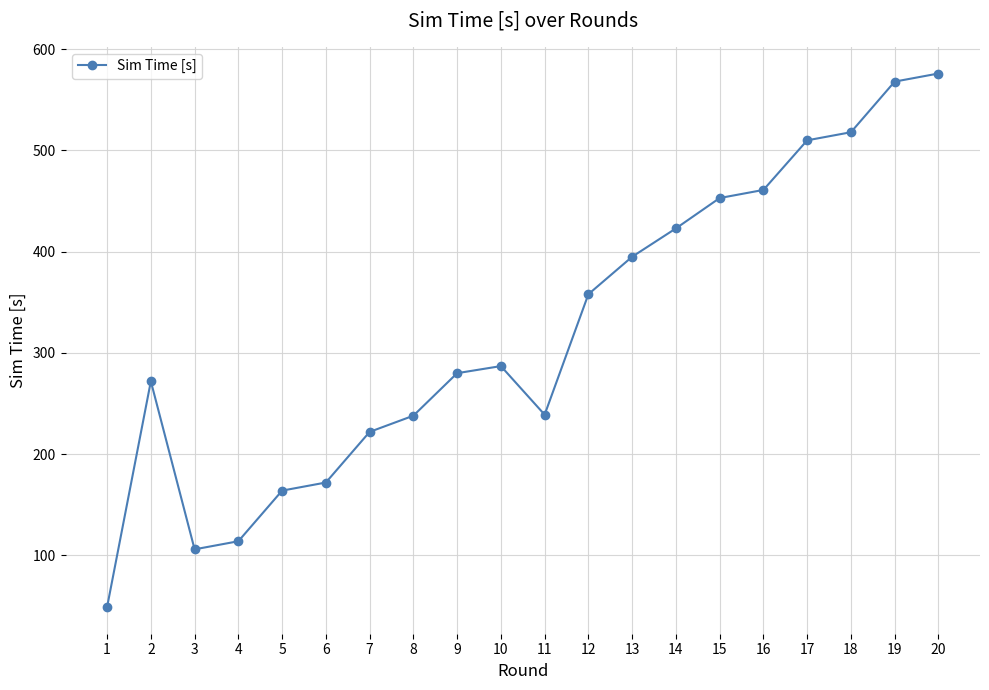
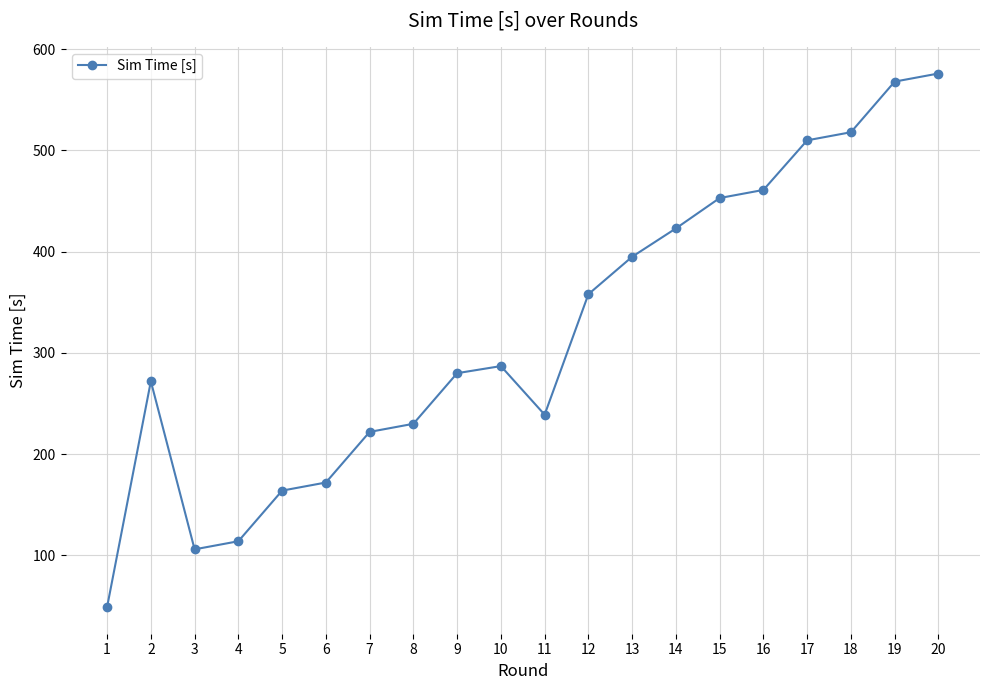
8: 238 -> 230
